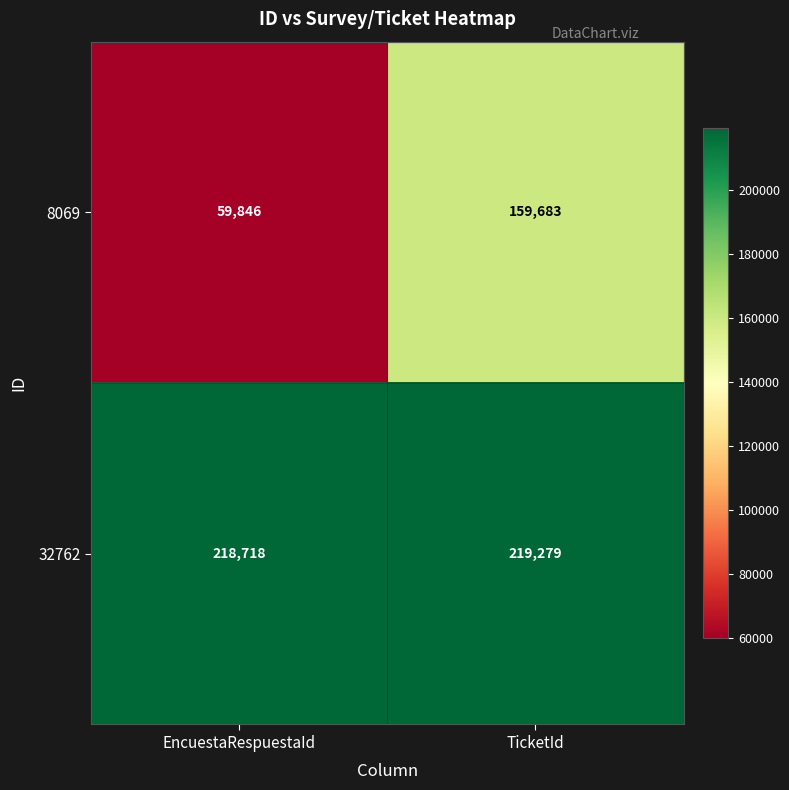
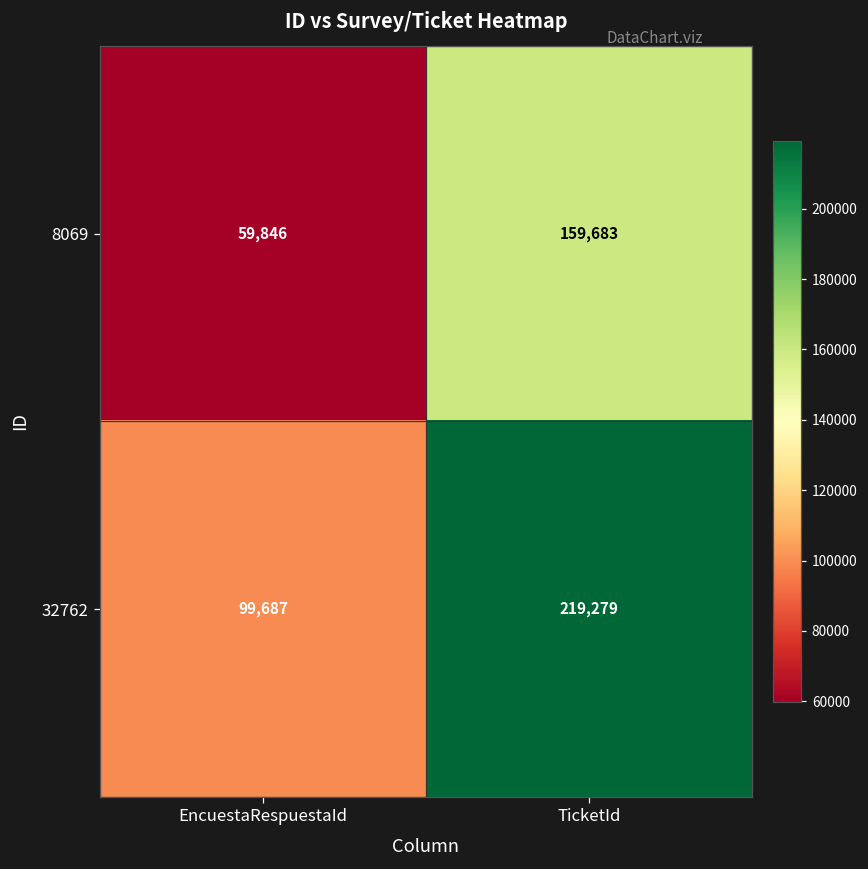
32762, EncuestaRespuestaId: 218,718 -> 99,687
